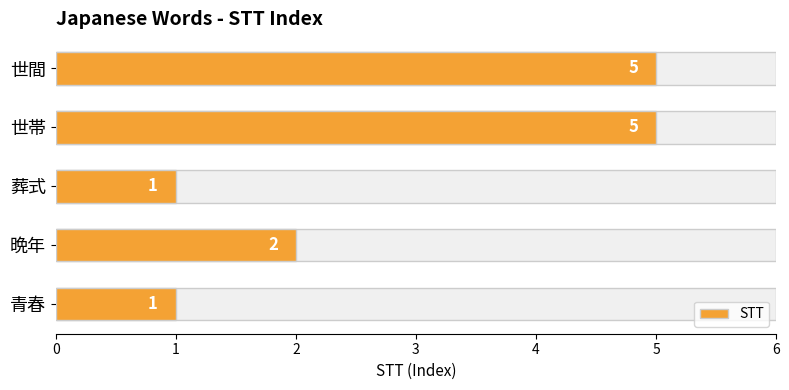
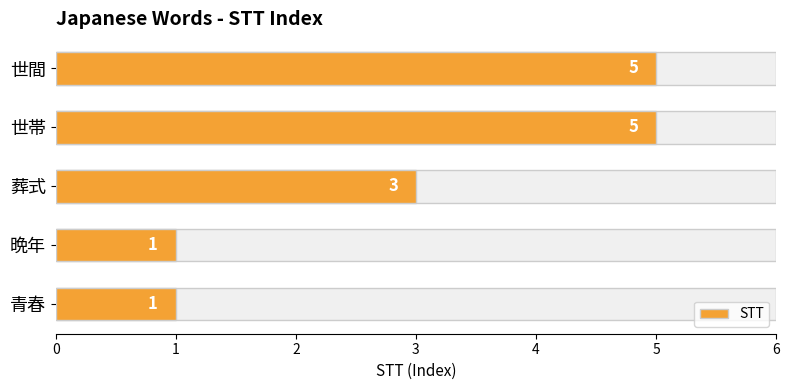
STT, 葬式: 1 -> 3
STT, 晩年: 2 -> 1
